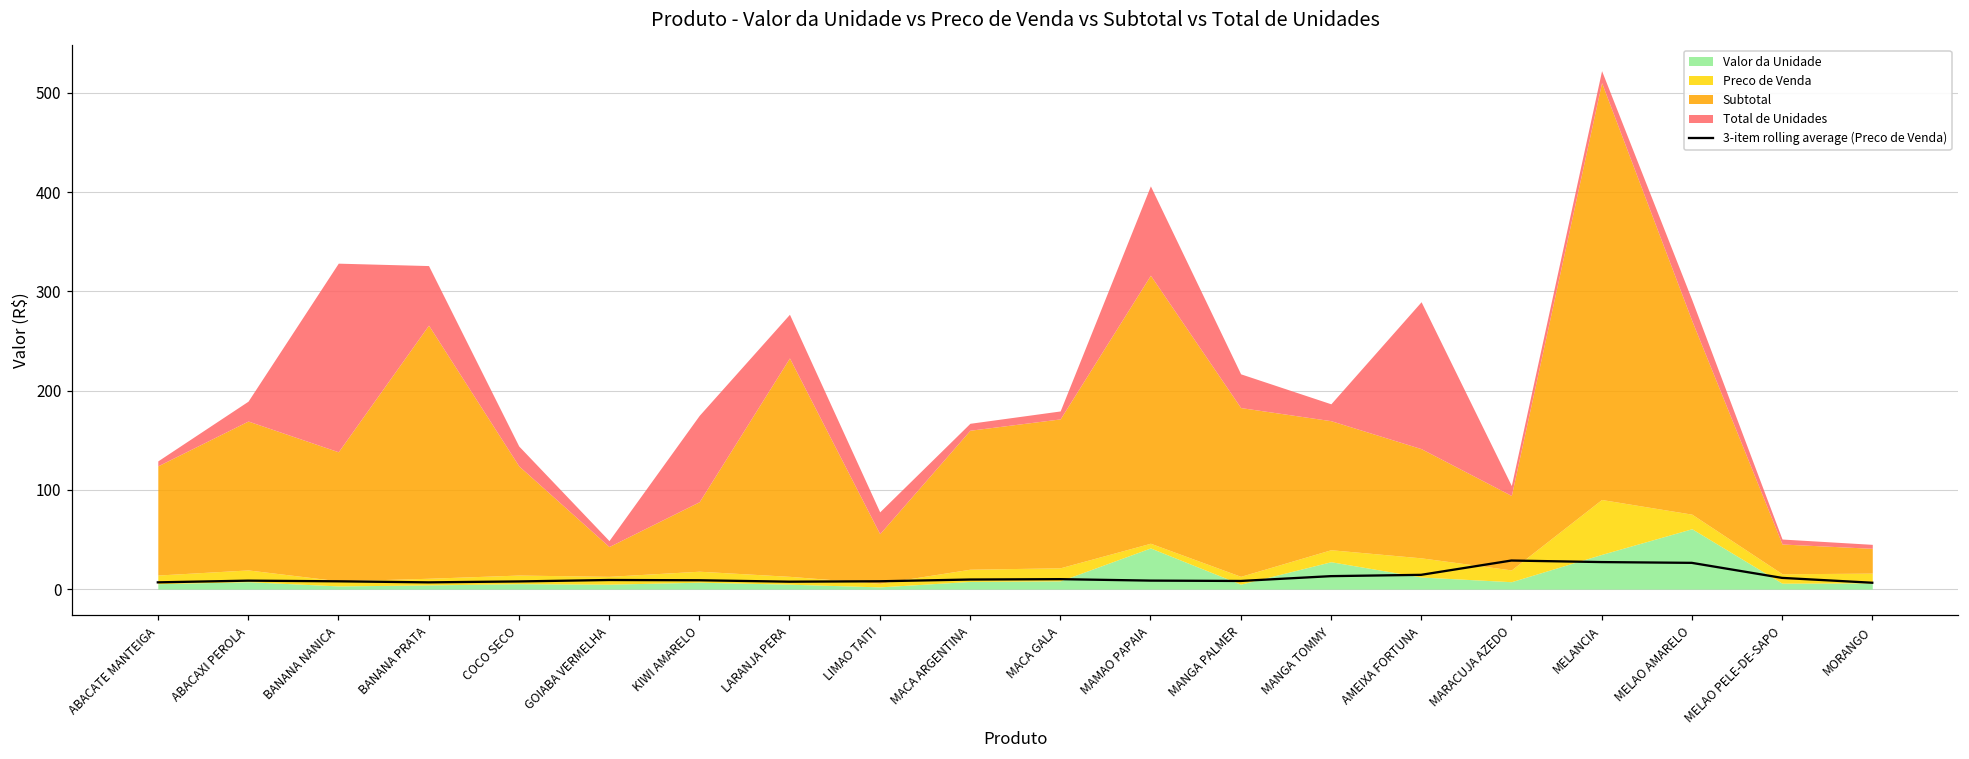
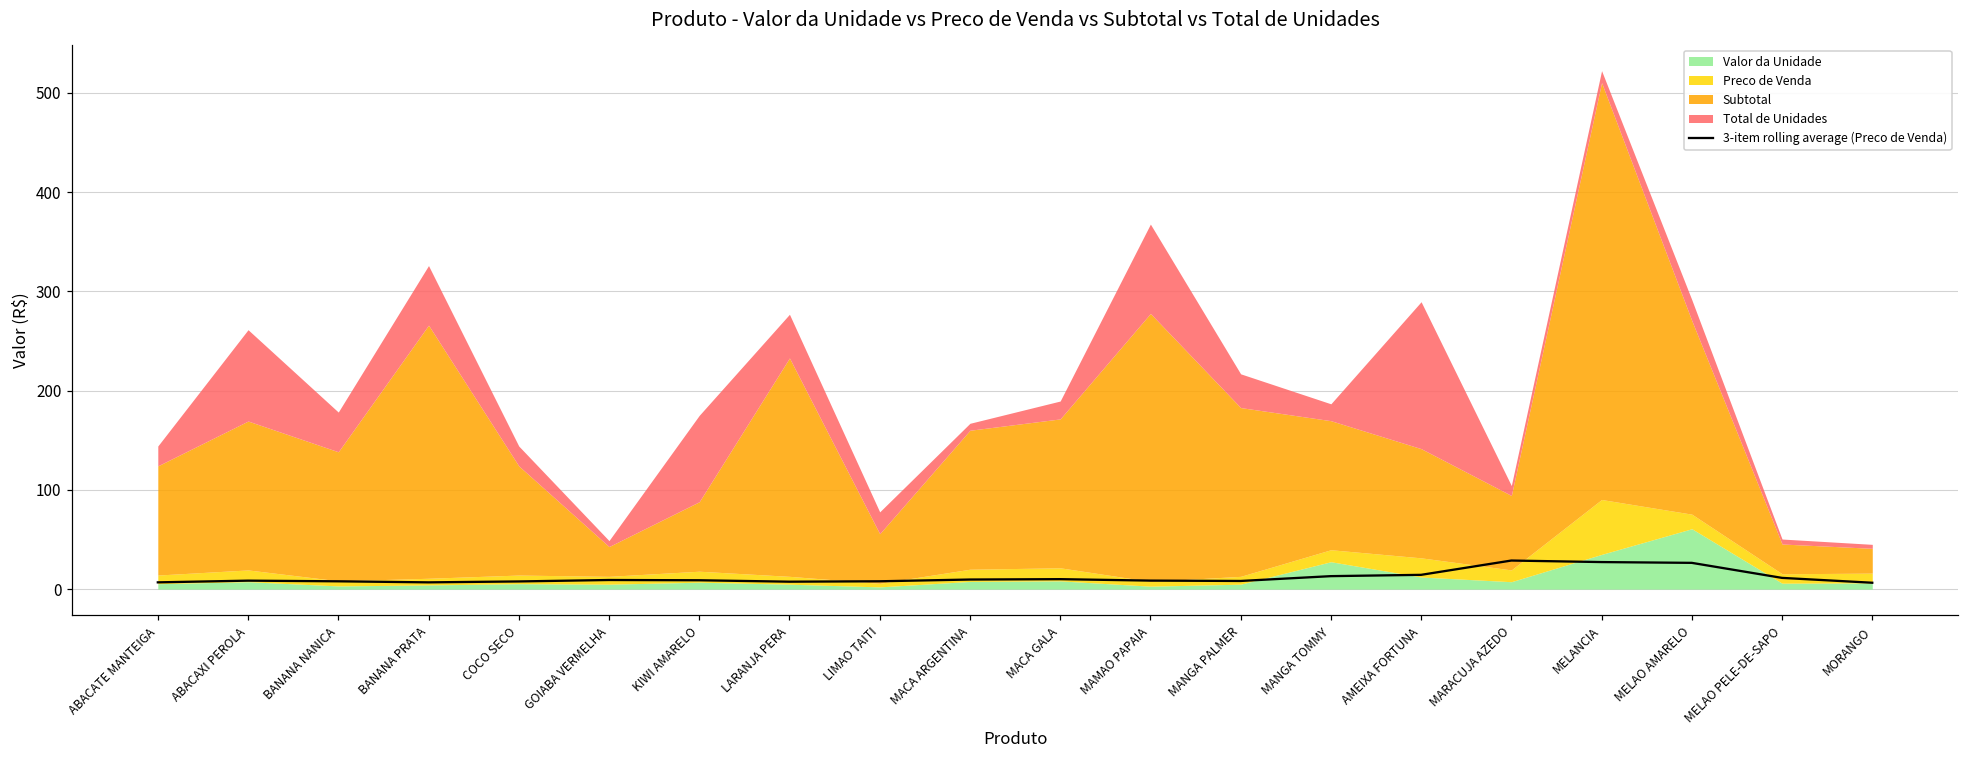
Total de Unidades, ABACATE MANTEIGA: 0 -> 20
Total de Unidades, ABACAXI PEROLA: 20 -> 90
Total de Unidades, BANANA NANICA: 190 -> 40
Total de Unidades, MACA GALA: 10 -> 20
Valor da Unidade, MAMAO PAPAIA: 40 -> 0
